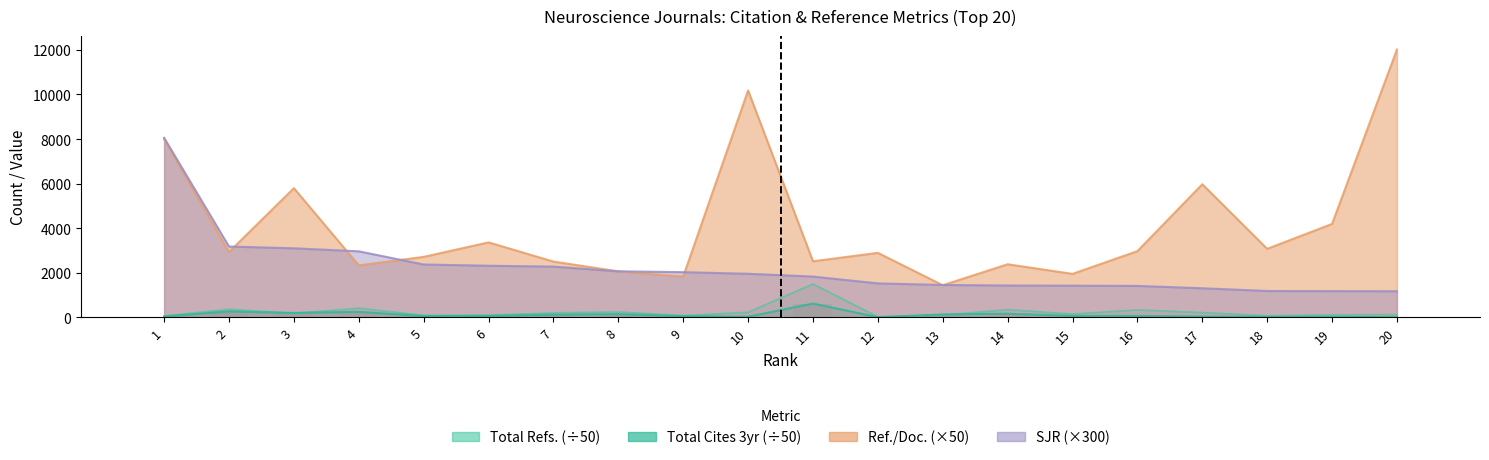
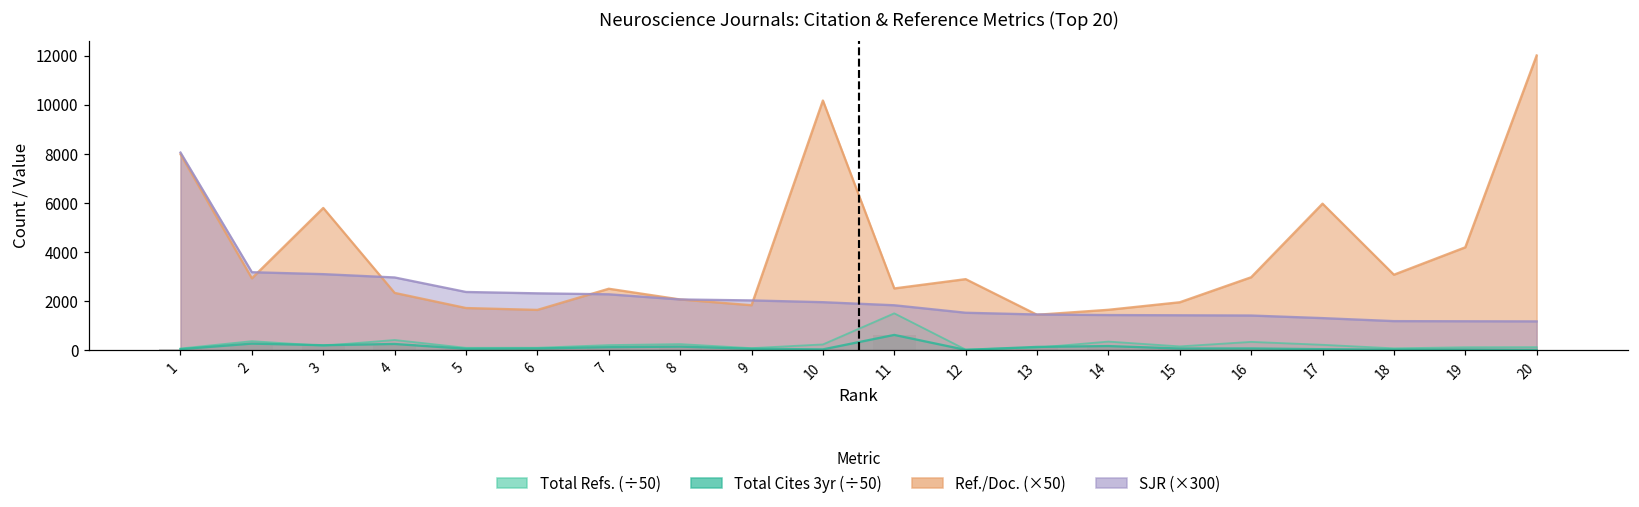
Ref./Doc. (×50), 5: 2700 -> 1700
Ref./Doc. (×50), 6: 3400 -> 1600
Ref./Doc. (×50), 14: 2400 -> 1600
